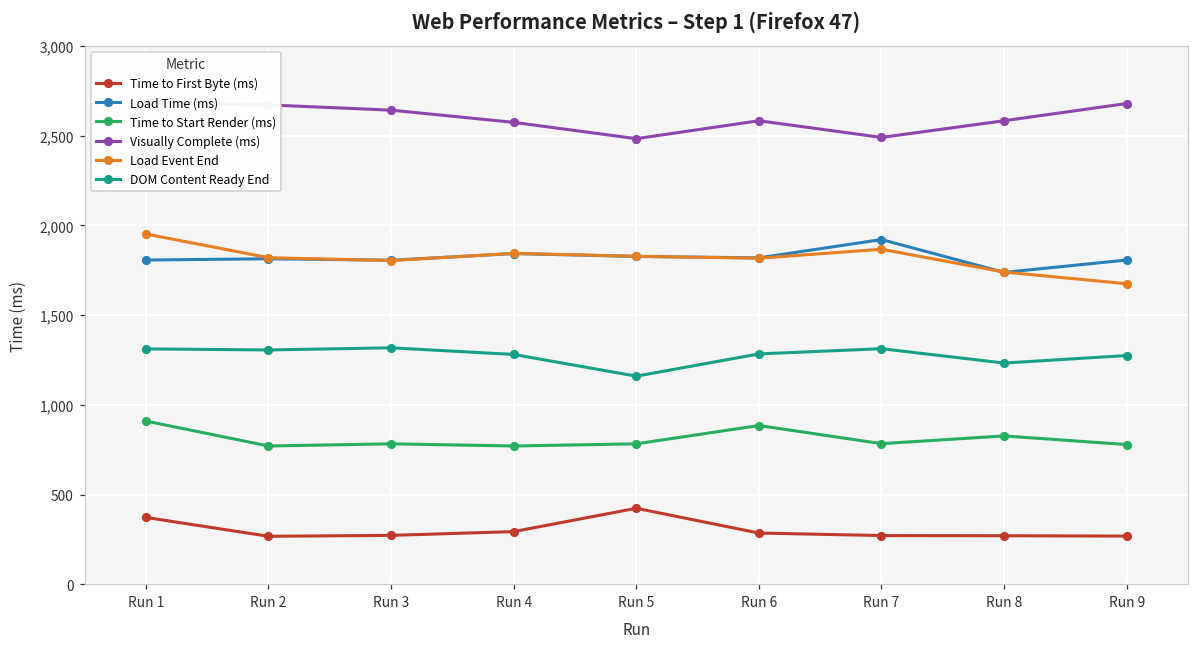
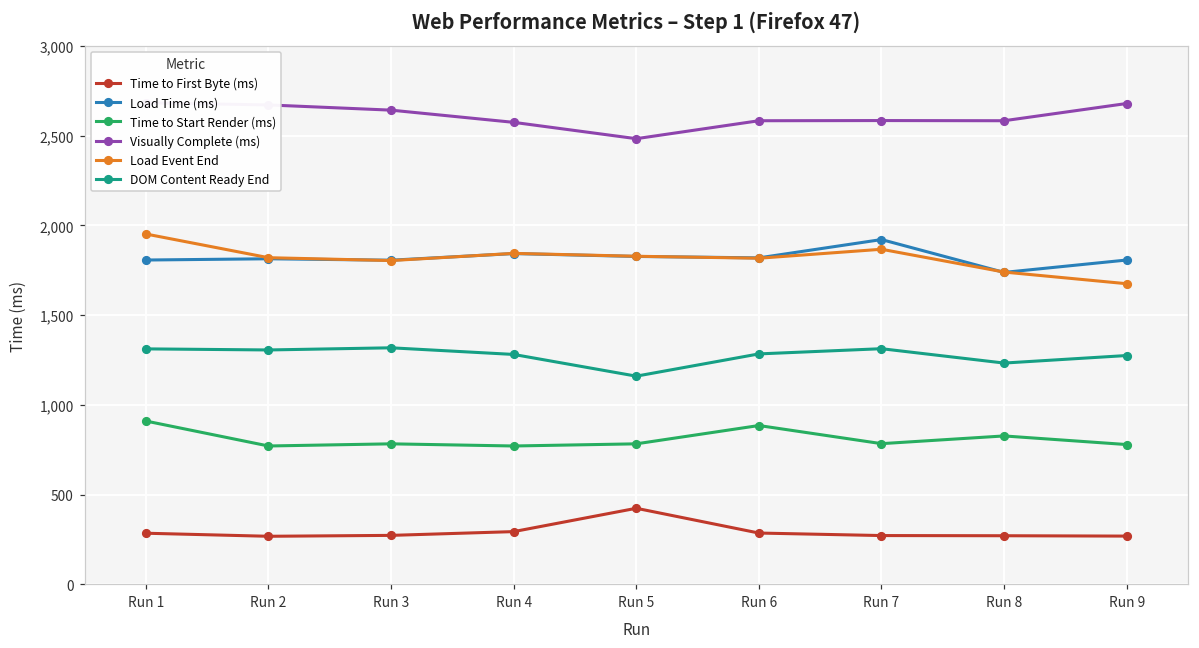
Time to First Byte (ms), Run 1: 370 -> 290
Visually Complete (ms), Run 7: 2,490 -> 2,580
